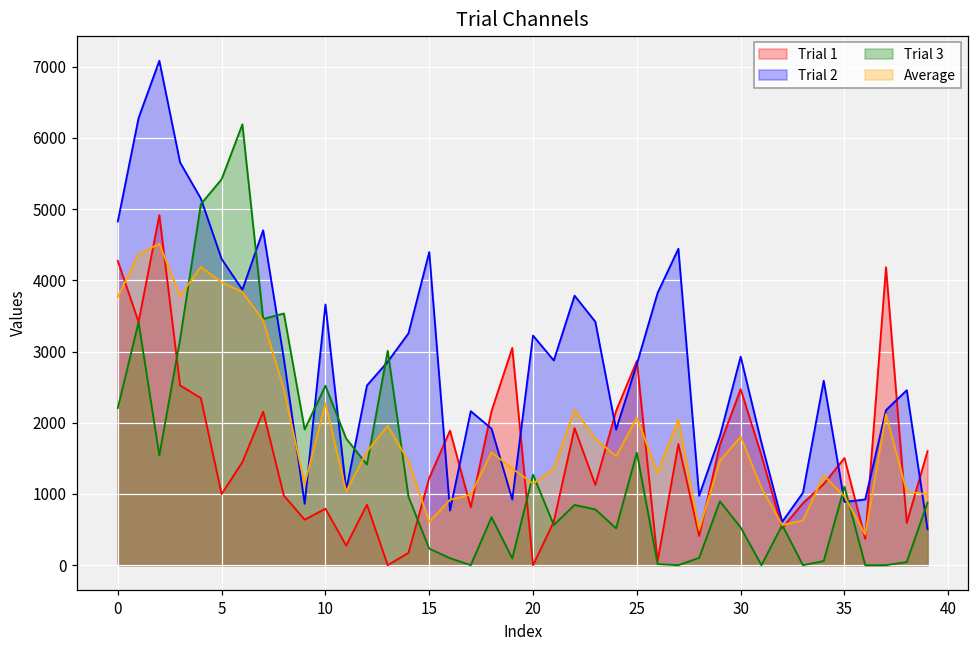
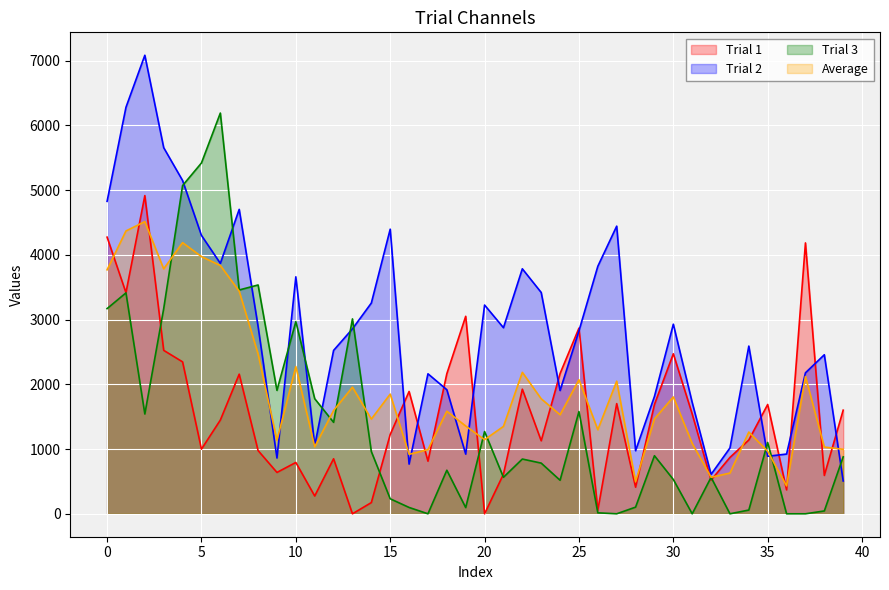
Trial 3, 0: 2200 -> 3200
Trial 3, 10: 2500 -> 3000
Average, 15: 600 -> 1800
Trial 1, 35: 1500 -> 1700
